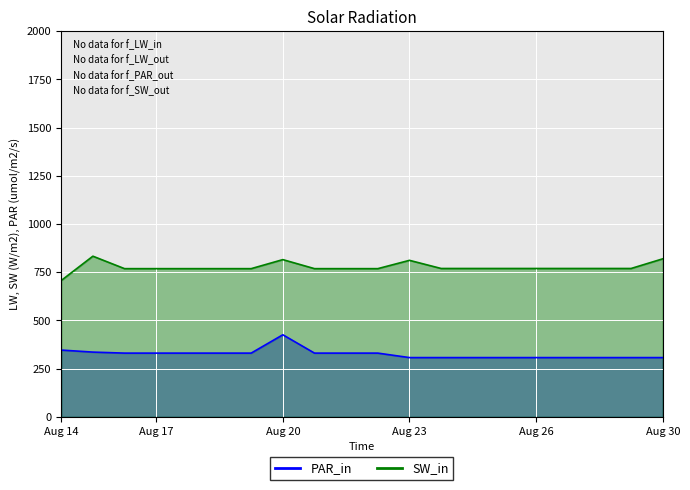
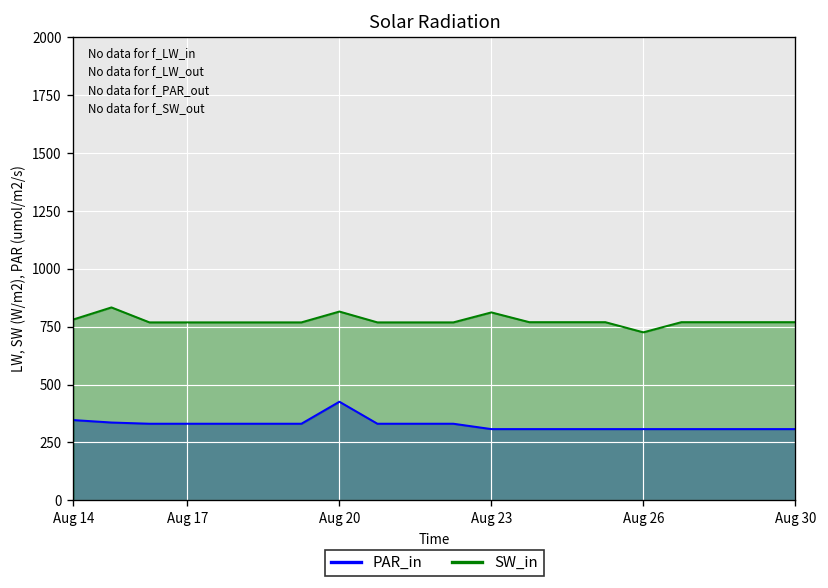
SW_in, Aug 14: 710 -> 780
SW_in, Aug 26: 770 -> 730
SW_in, Aug 30: 820 -> 770
